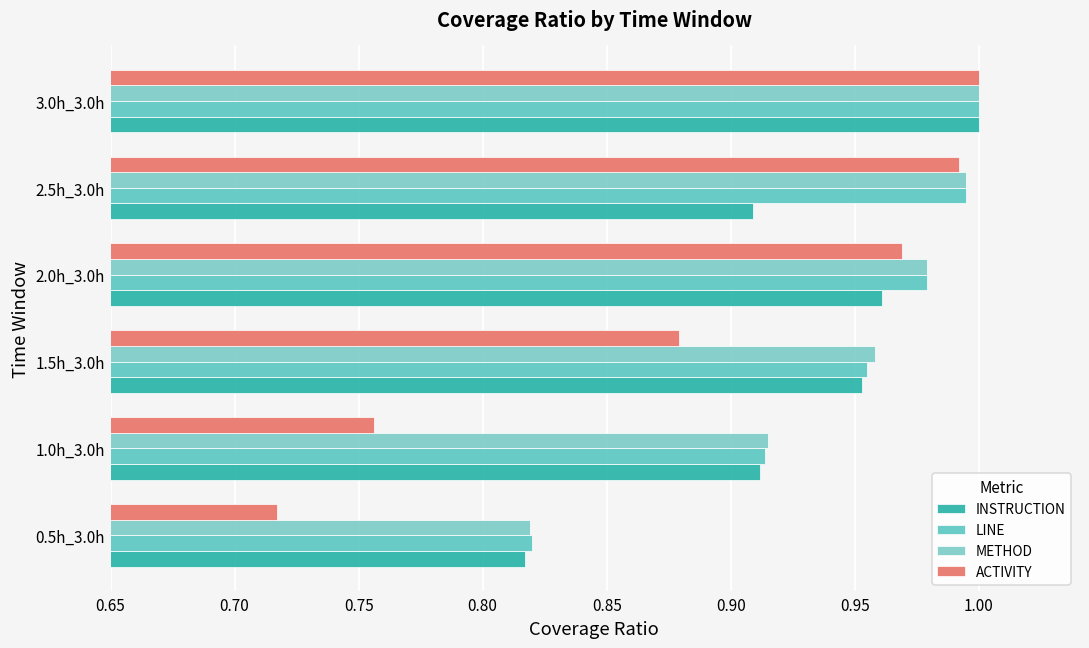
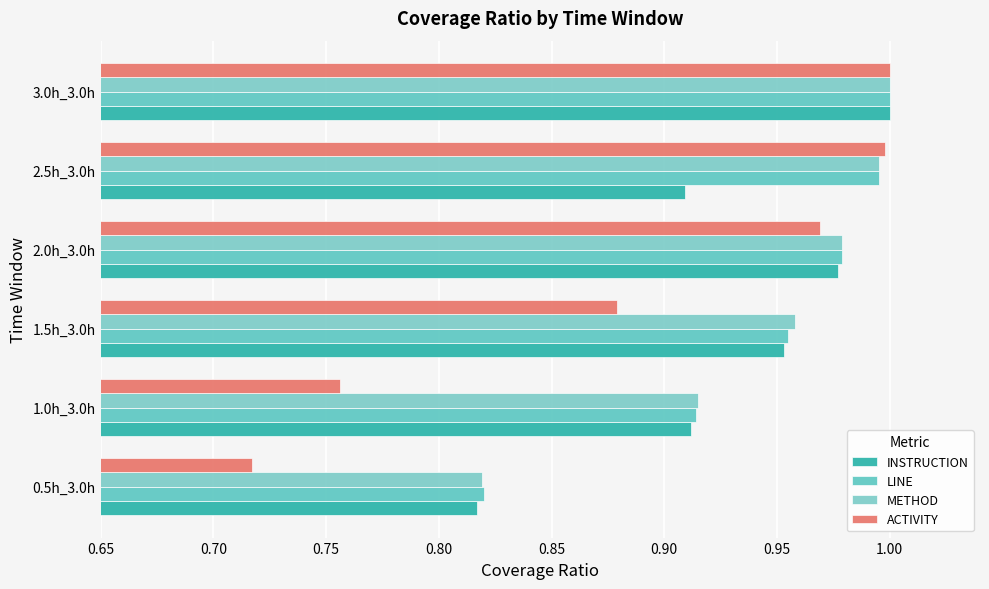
ACTIVITY, 2.5h_3.0h: 0.992 -> 0.998
INSTRUCTION, 2.0h_3.0h: 0.961 -> 0.977
